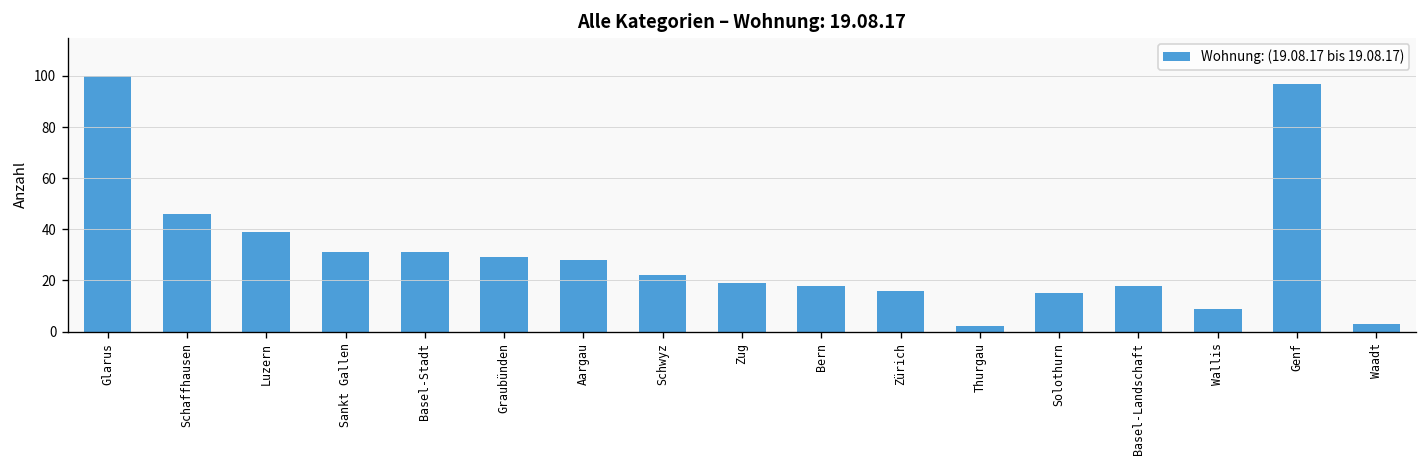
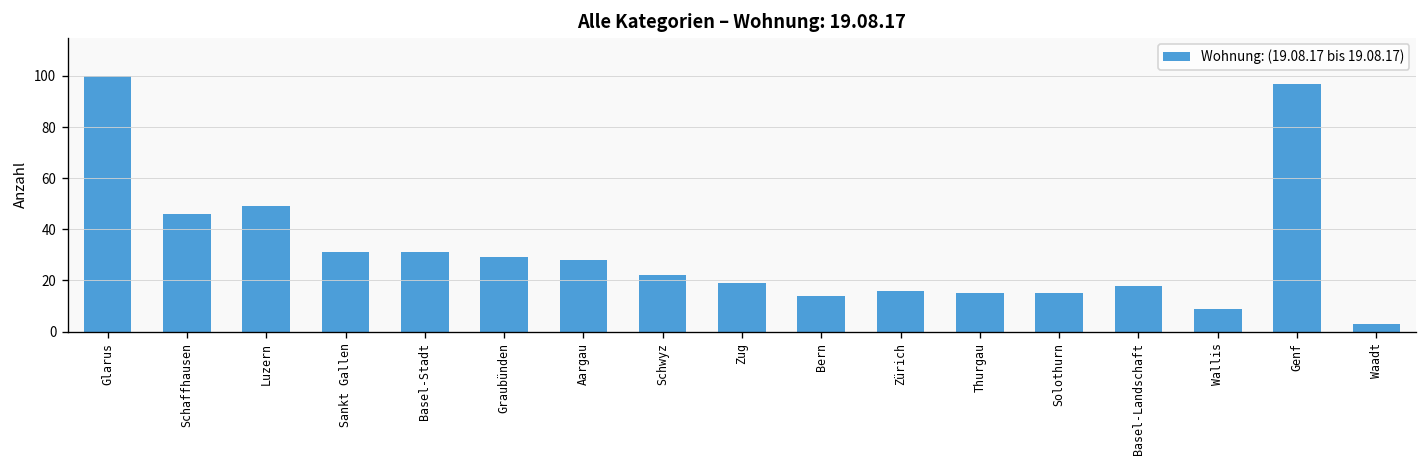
Luzern: 39 -> 49
Bern: 18 -> 14
Thurgau: 2 -> 15
